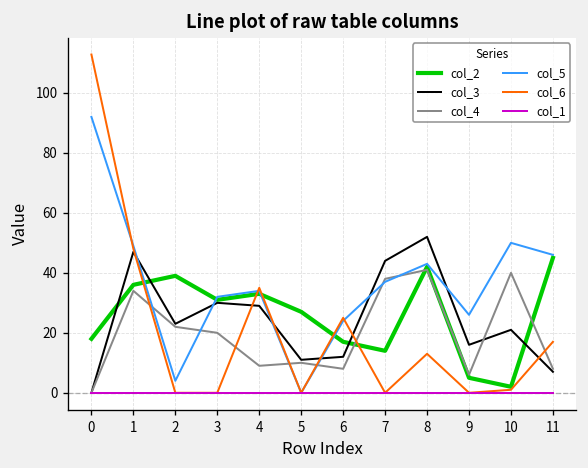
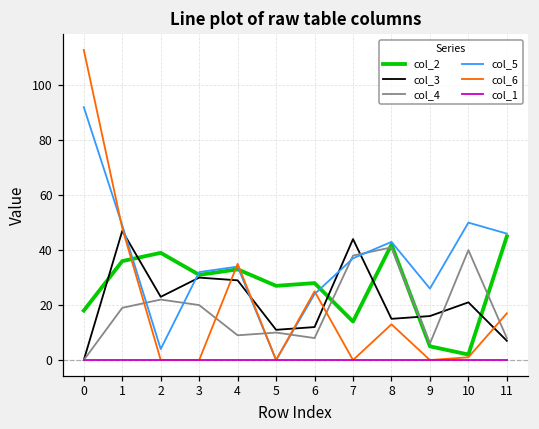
col_4, 1: 34 -> 19
col_2, 6: 17 -> 28
col_3, 8: 52 -> 15
